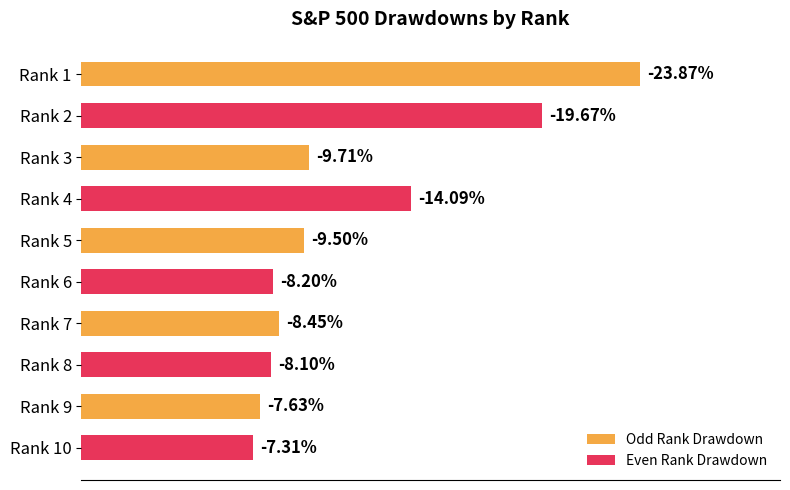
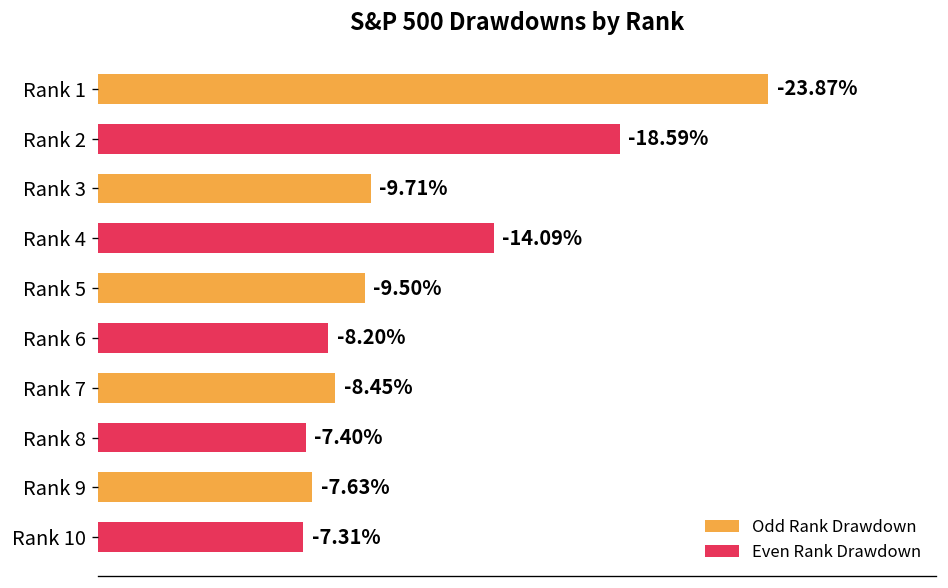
Rank 2: -19.67% -> -18.59%
Rank 8: -8.10% -> -7.40%
